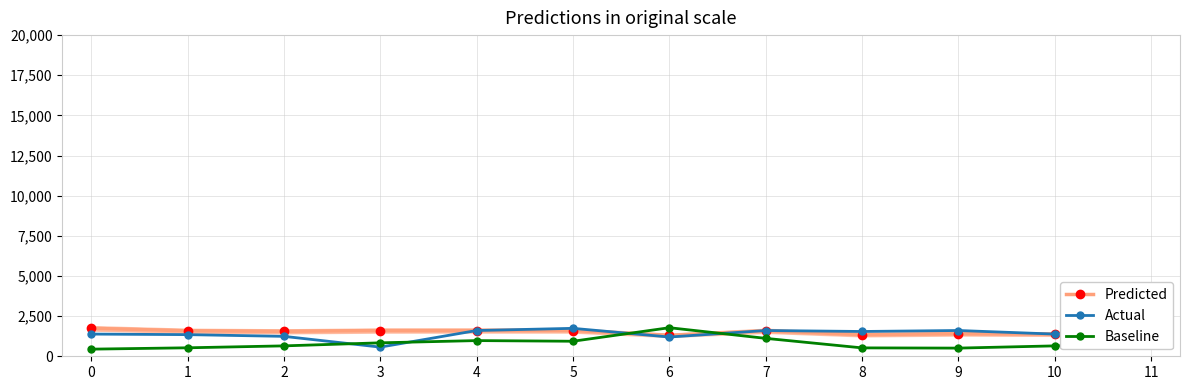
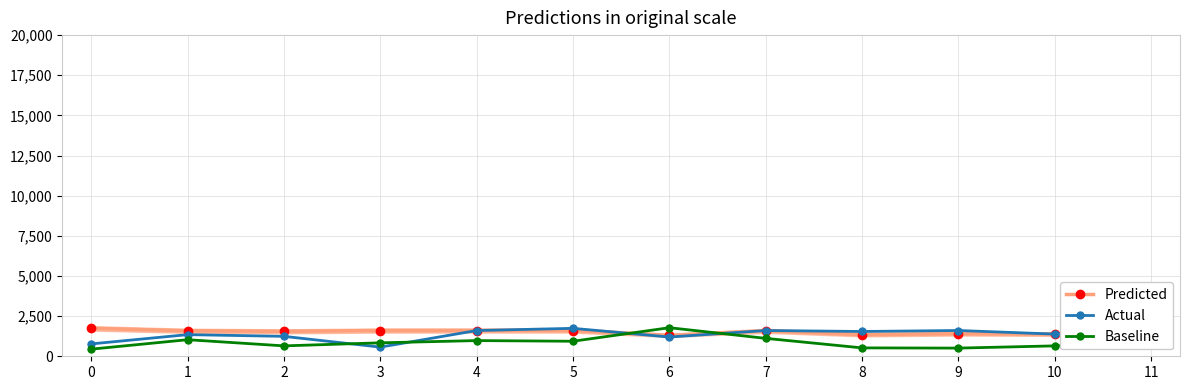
Actual, 0: 1,400 -> 800
Baseline, 1: 500 -> 1,000
